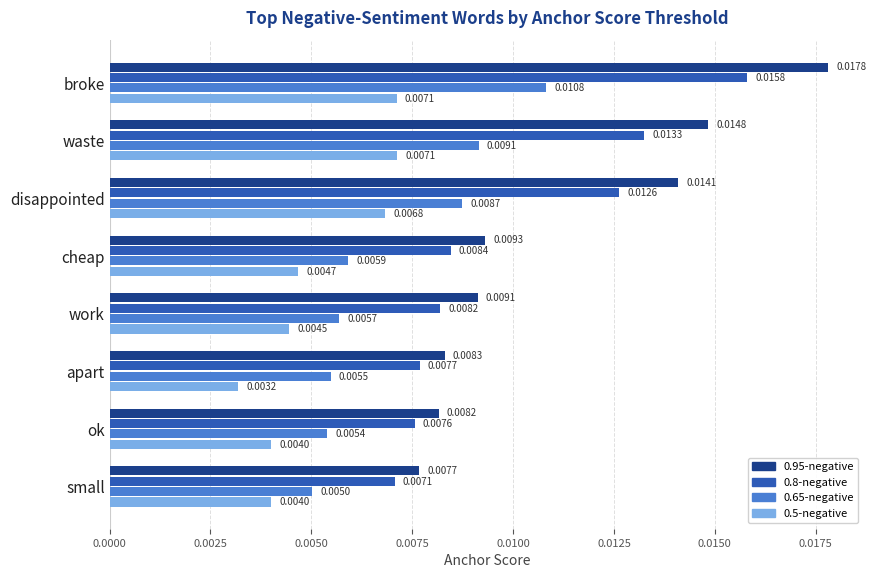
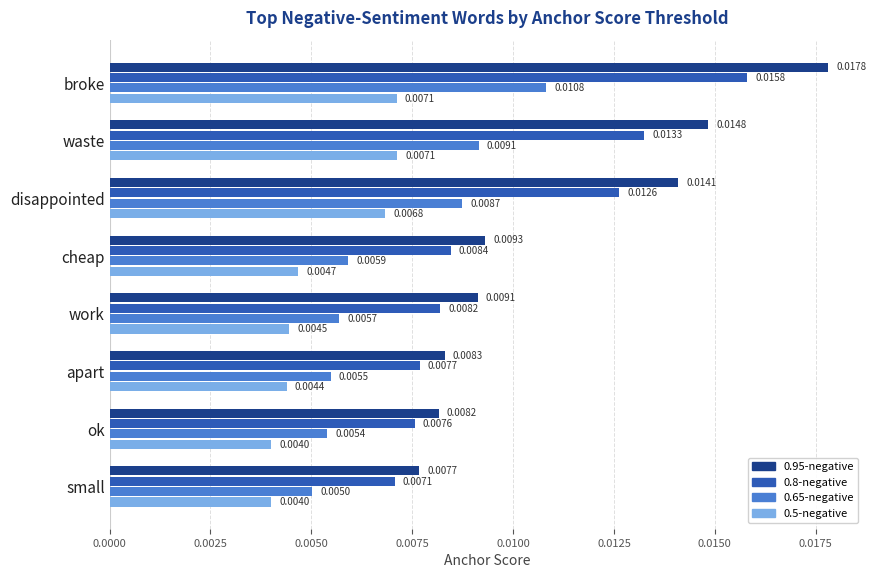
0.5-negative, apart: 0.0032 -> 0.0044
